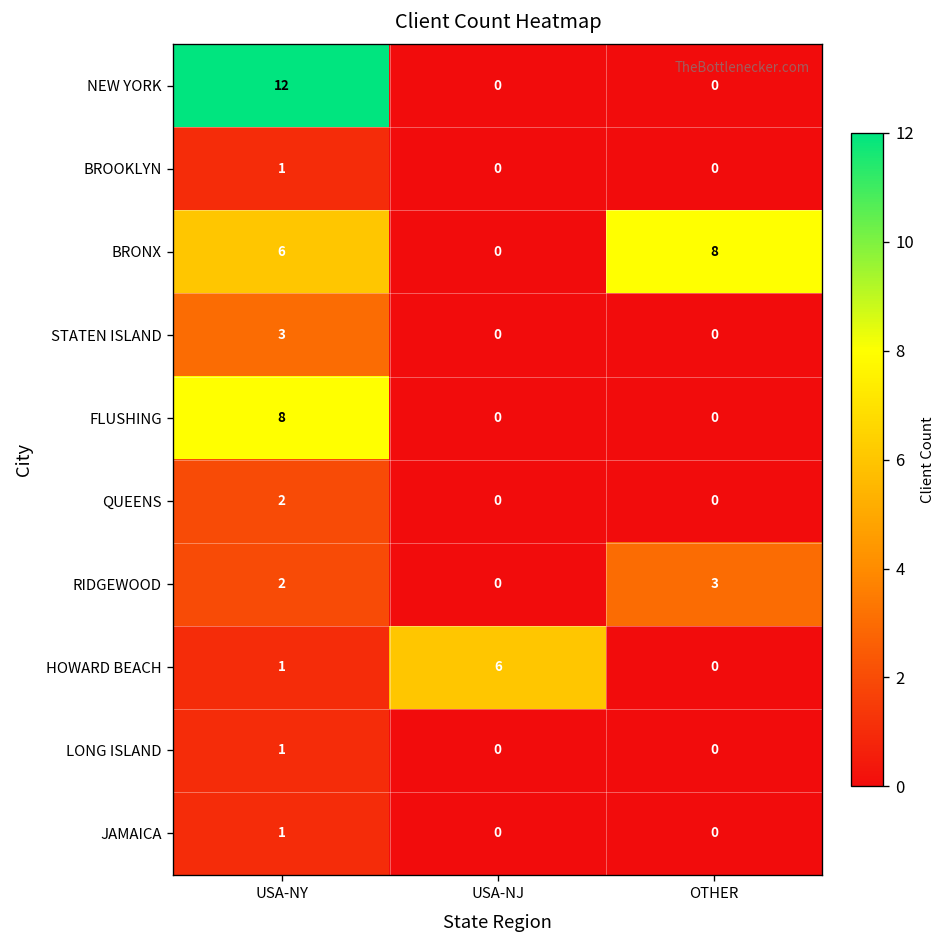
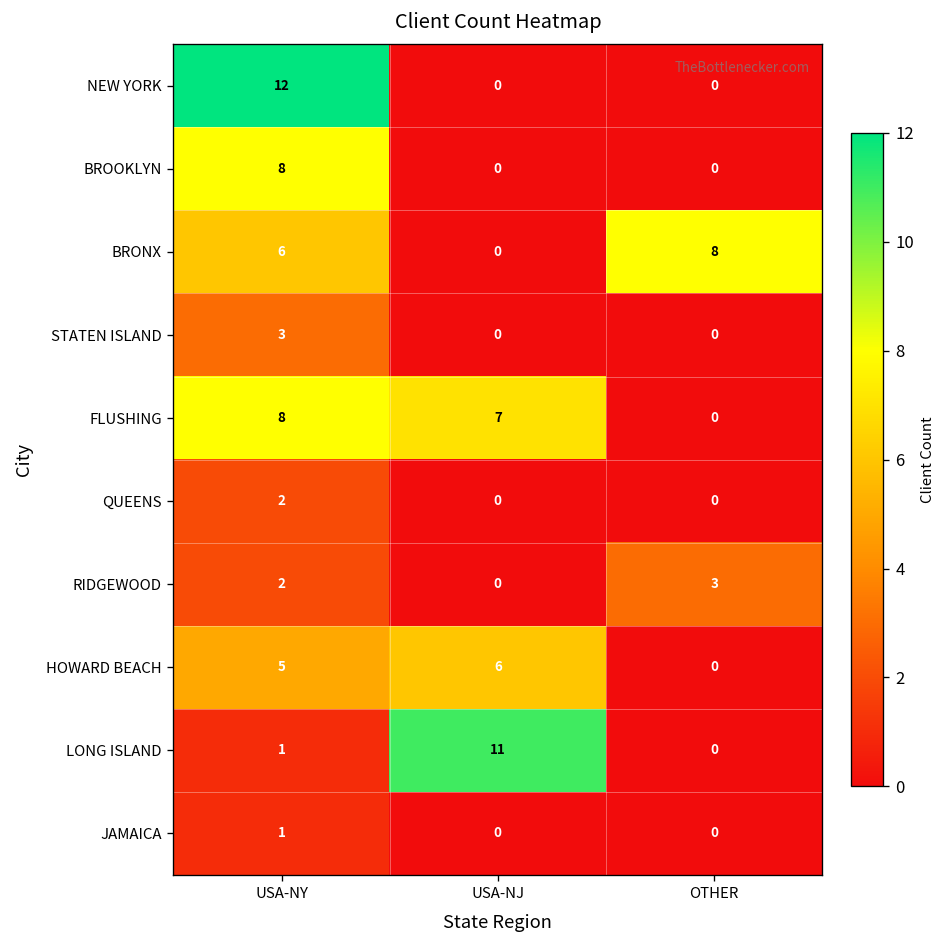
BROOKLYN, USA-NY: 1 -> 8
FLUSHING, USA-NJ: 0 -> 7
HOWARD BEACH, USA-NY: 1 -> 5
LONG ISLAND, USA-NJ: 0 -> 11
